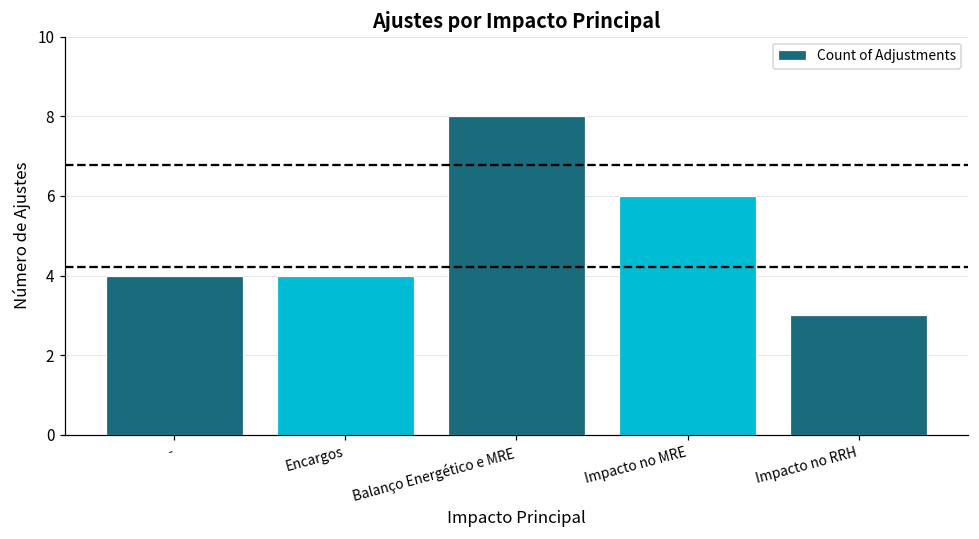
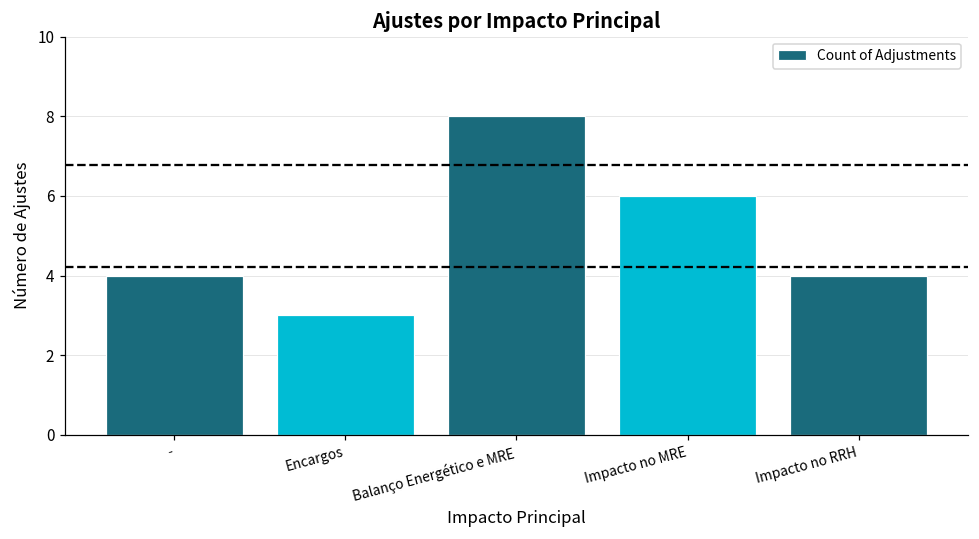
Encargos: 4 -> 3
Impacto no RRH: 3 -> 4
